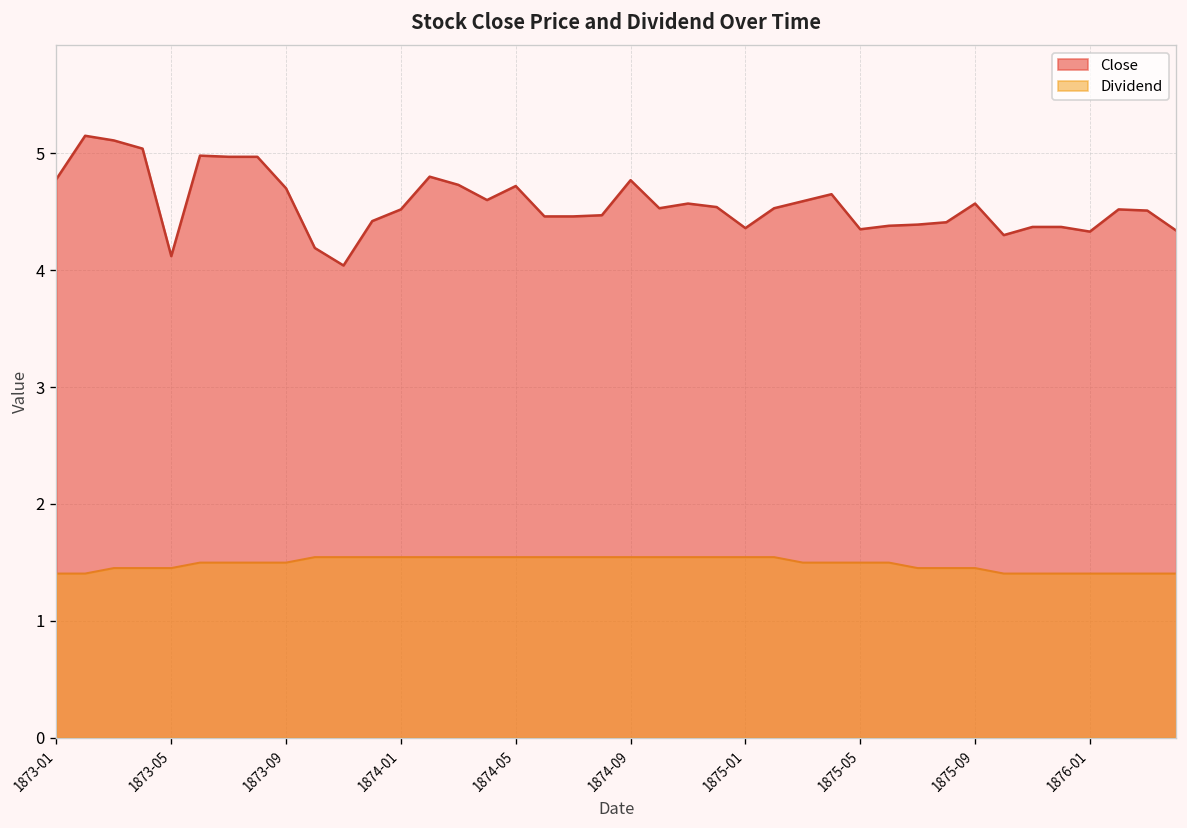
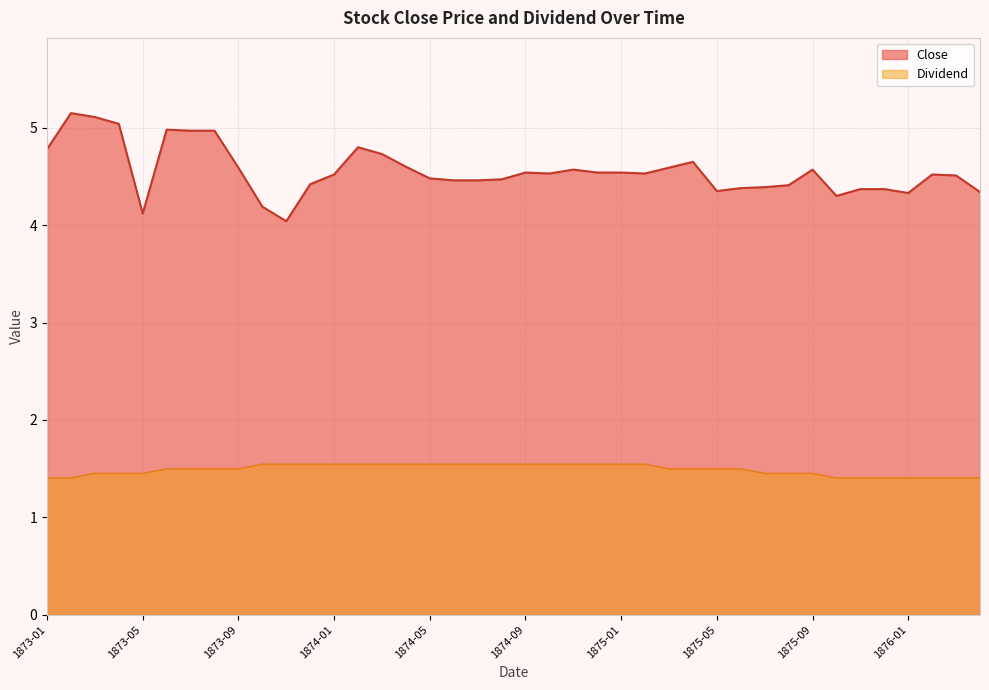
Close, 1873-09: 4.7 -> 4.6
Close, 1874-05: 4.7 -> 4.5
Close, 1874-09: 4.8 -> 4.5
Close, 1875-01: 4.4 -> 4.5
